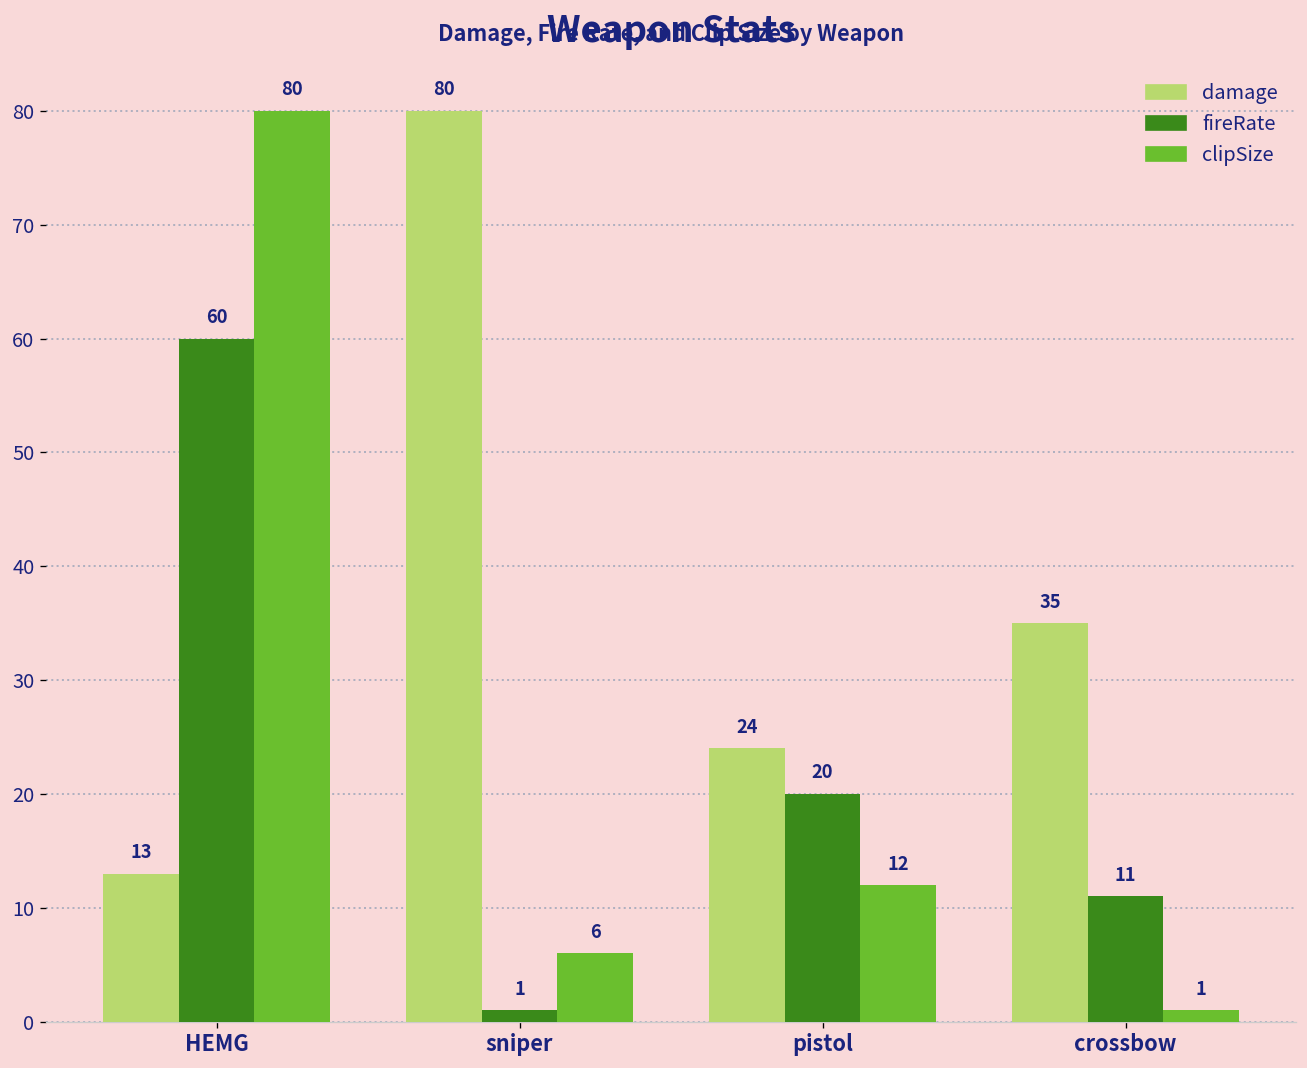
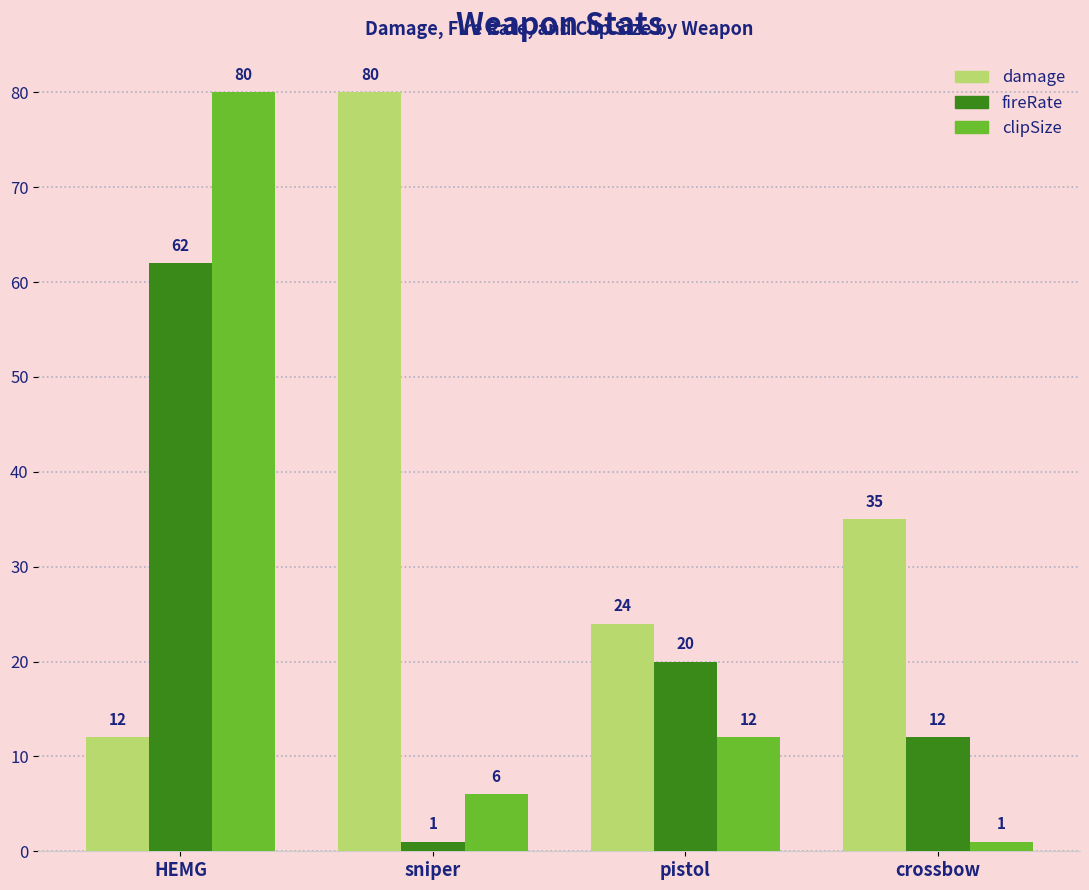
damage, HEMG: 13 -> 12
fireRate, HEMG: 60 -> 62
fireRate, crossbow: 11 -> 12
